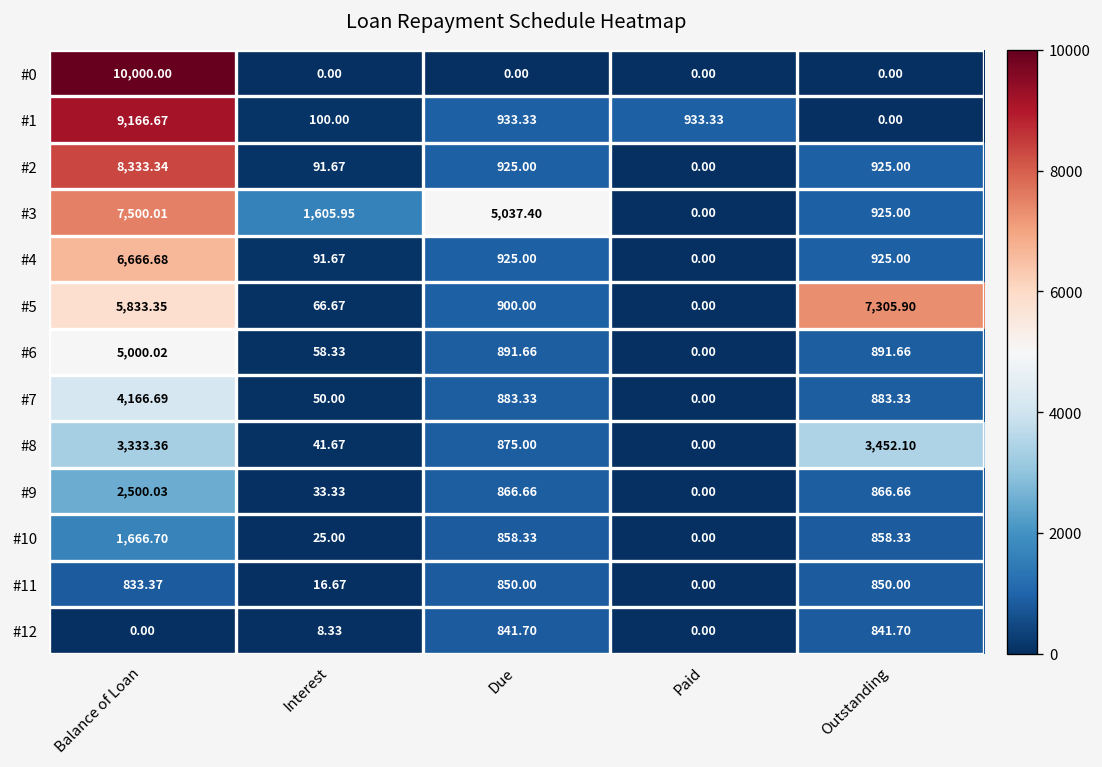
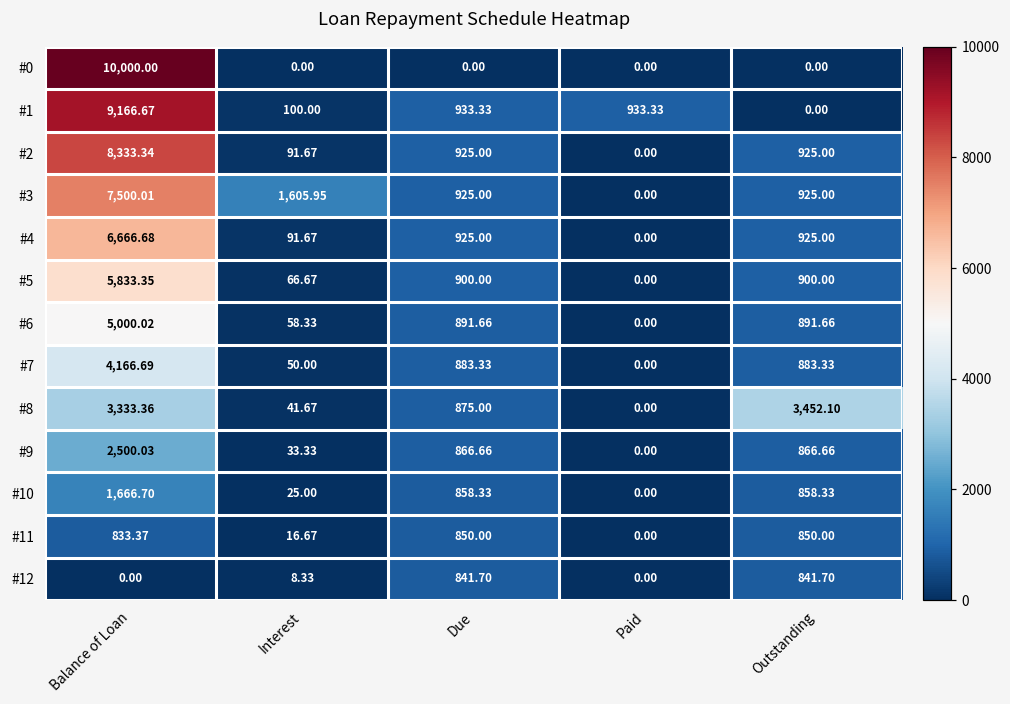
#3, Due: 5,037.40 -> 925.00
#5, Outstanding: 7,305.90 -> 900.00
